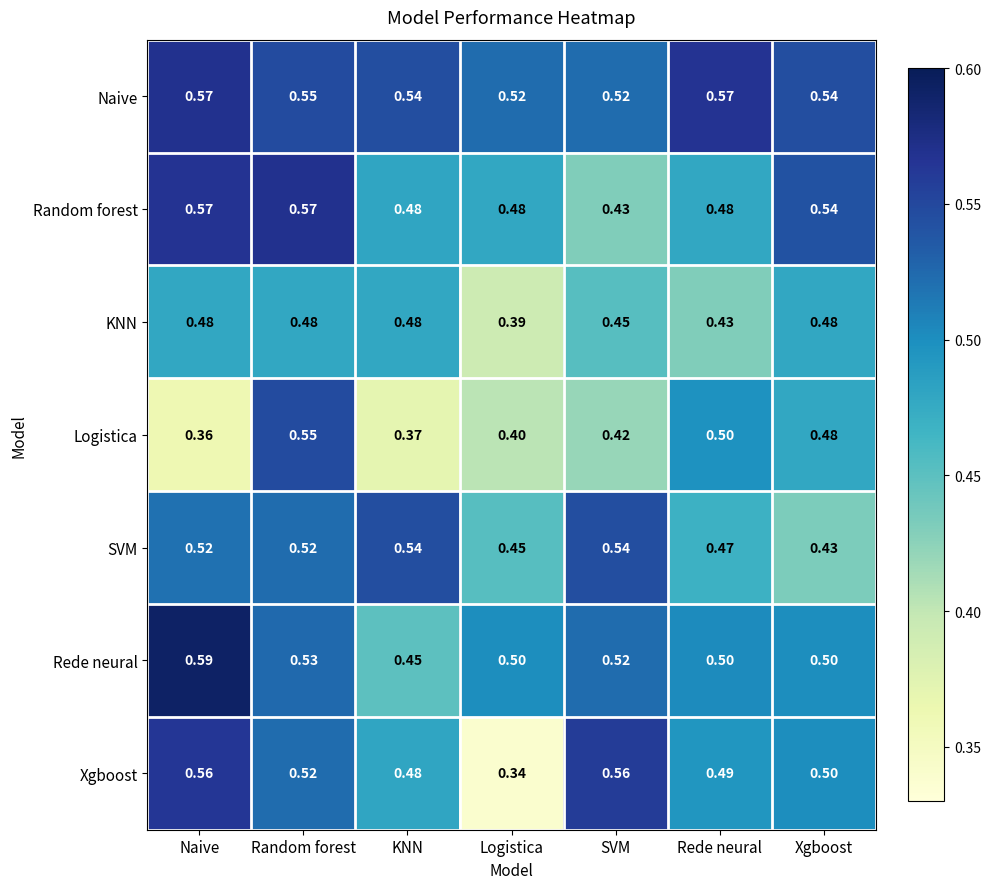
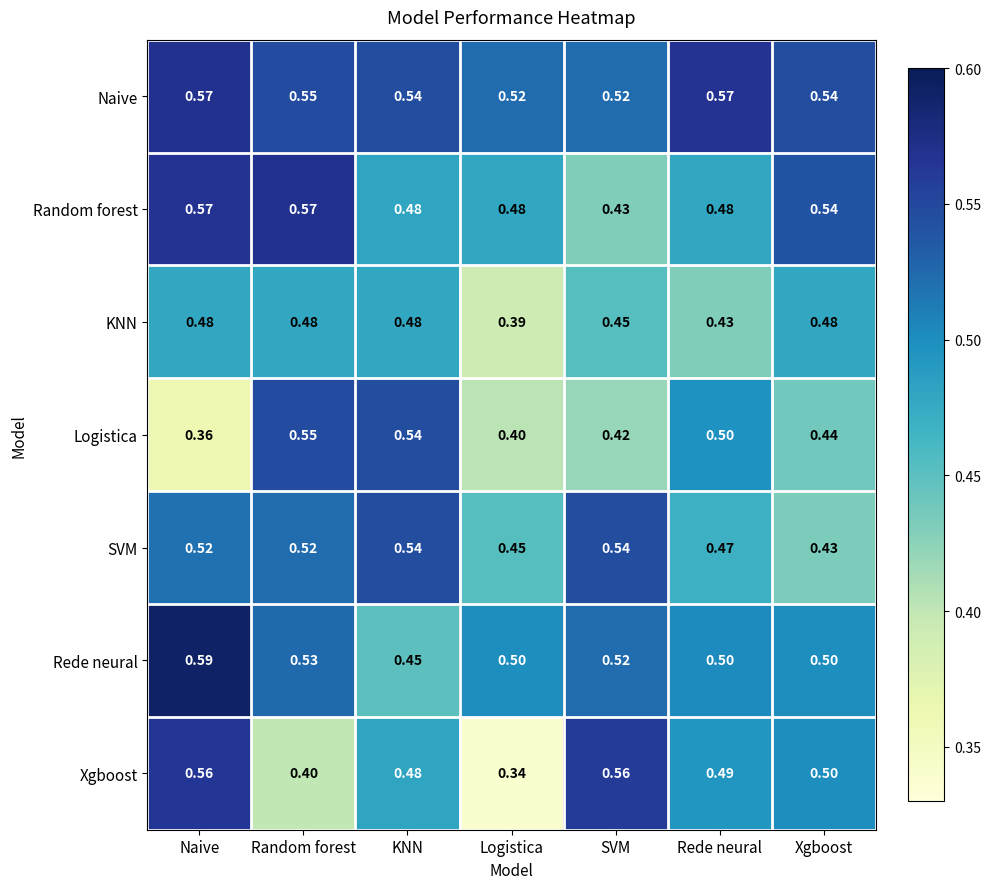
Logistica, KNN: 0.37 -> 0.54
Logistica, Xgboost: 0.48 -> 0.44
Xgboost, Random forest: 0.52 -> 0.40
